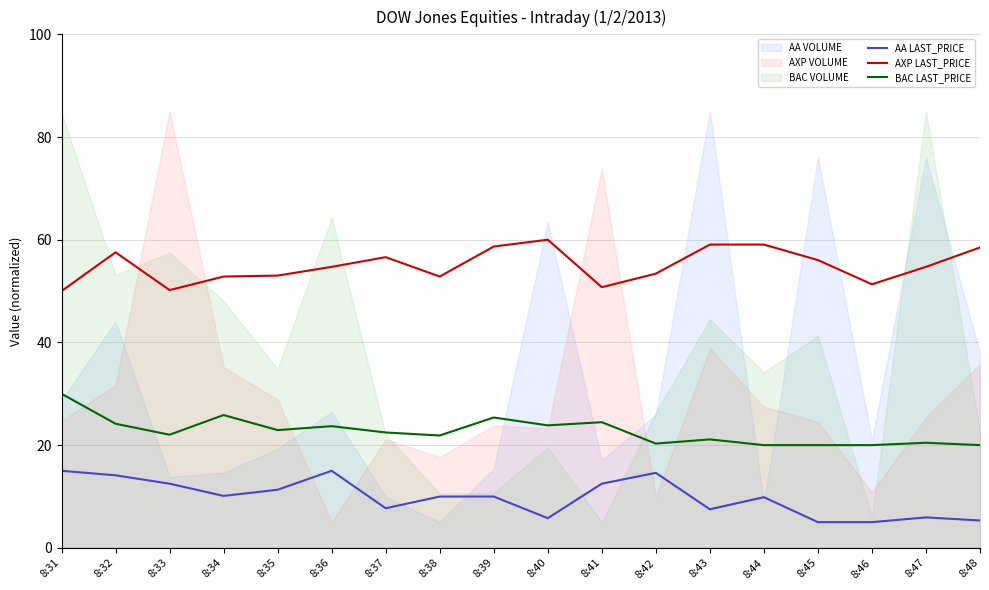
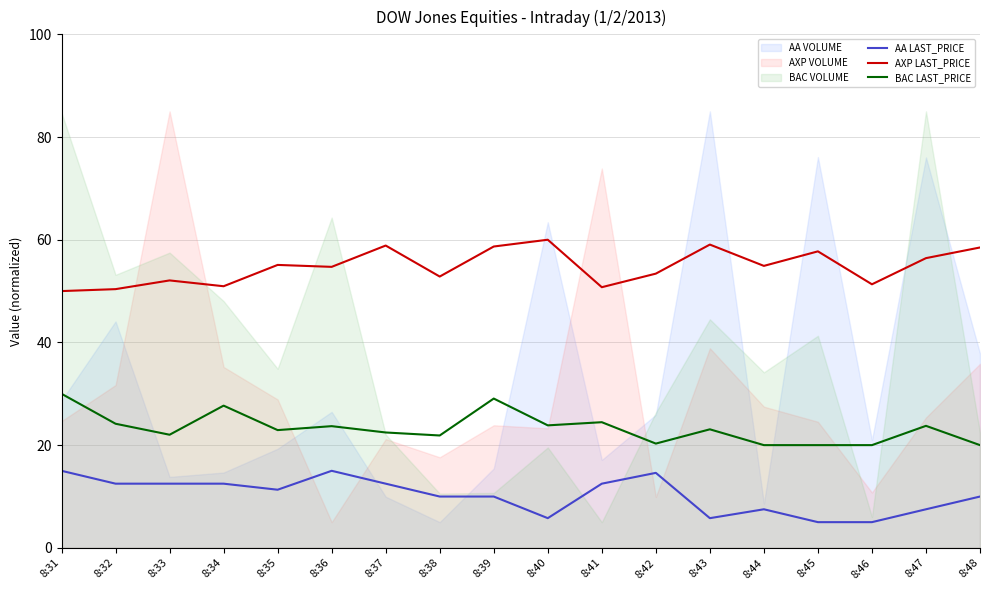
AA LAST_PRICE, 8:32: 14 -> 12
AXP LAST_PRICE, 8:32: 58 -> 50
AXP LAST_PRICE, 8:33: 50 -> 52
AA LAST_PRICE, 8:34: 10 -> 12
AXP LAST_PRICE, 8:34: 53 -> 51
BAC LAST_PRICE, 8:34: 26 -> 28
AXP LAST_PRICE, 8:35: 53 -> 55
AA LAST_PRICE, 8:37: 8 -> 12
AXP LAST_PRICE, 8:37: 57 -> 59
BAC LAST_PRICE, 8:39: 25 -> 29
AA LAST_PRICE, 8:43: 8 -> 6
BAC LAST_PRICE, 8:43: 21 -> 23
AA LAST_PRICE, 8:44: 10 -> 8
AXP LAST_PRICE, 8:44: 59 -> 55
AXP LAST_PRICE, 8:45: 56 -> 58
AA LAST_PRICE, 8:47: 6 -> 8
AXP LAST_PRICE, 8:47: 55 -> 56
BAC LAST_PRICE, 8:47: 20 -> 24
AA LAST_PRICE, 8:48: 5 -> 10
